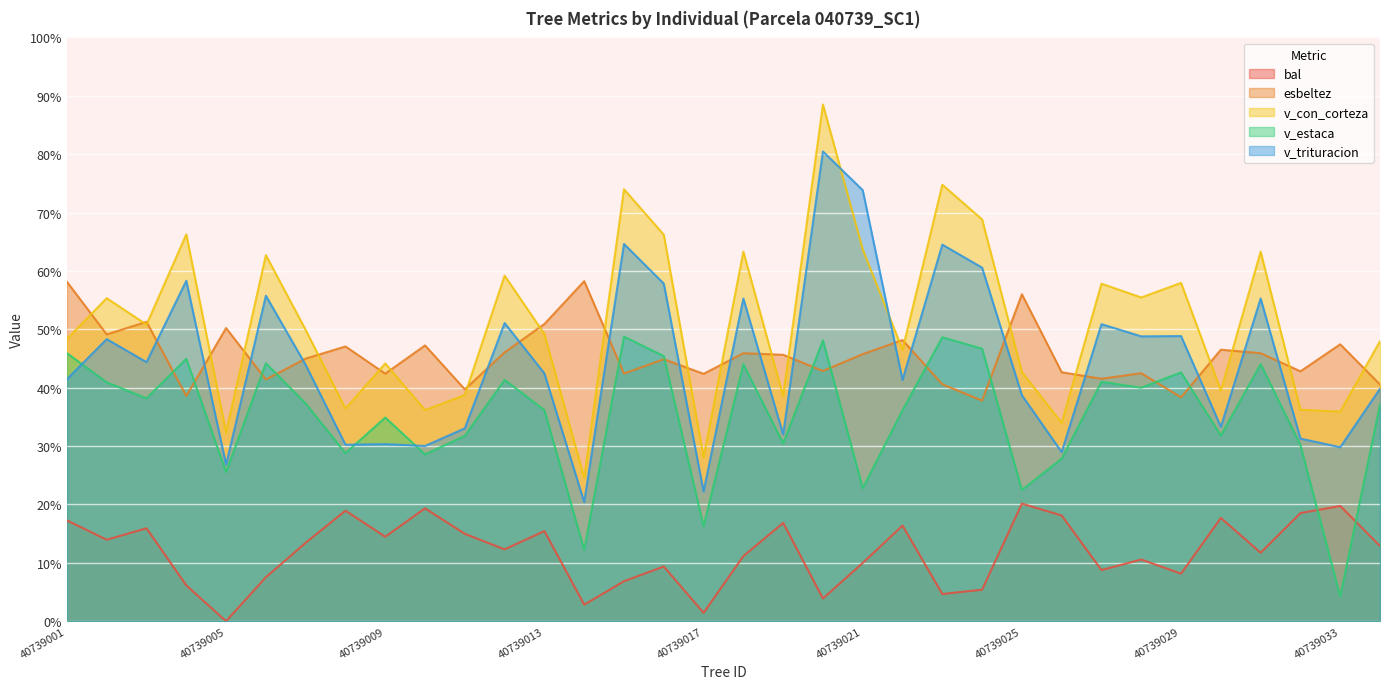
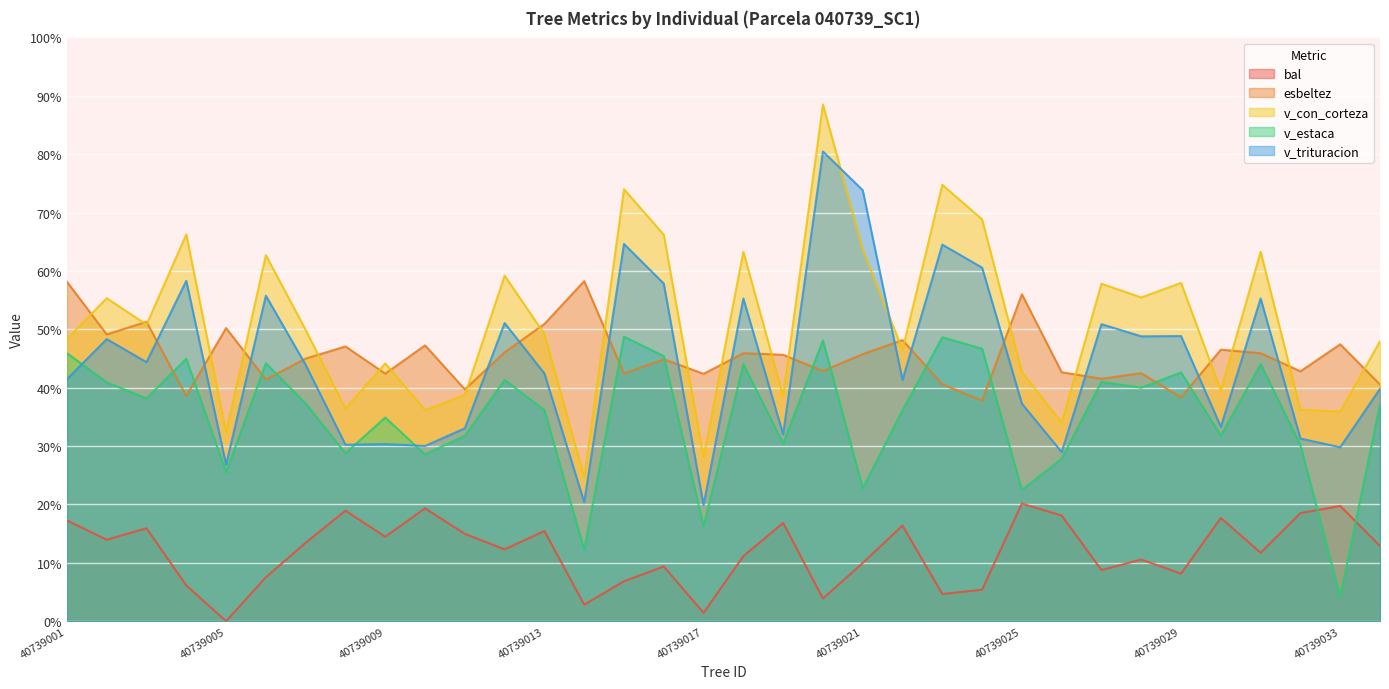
v_trituracion, 40739017: 22% -> 20%
v_trituracion, 40739025: 39% -> 37%
